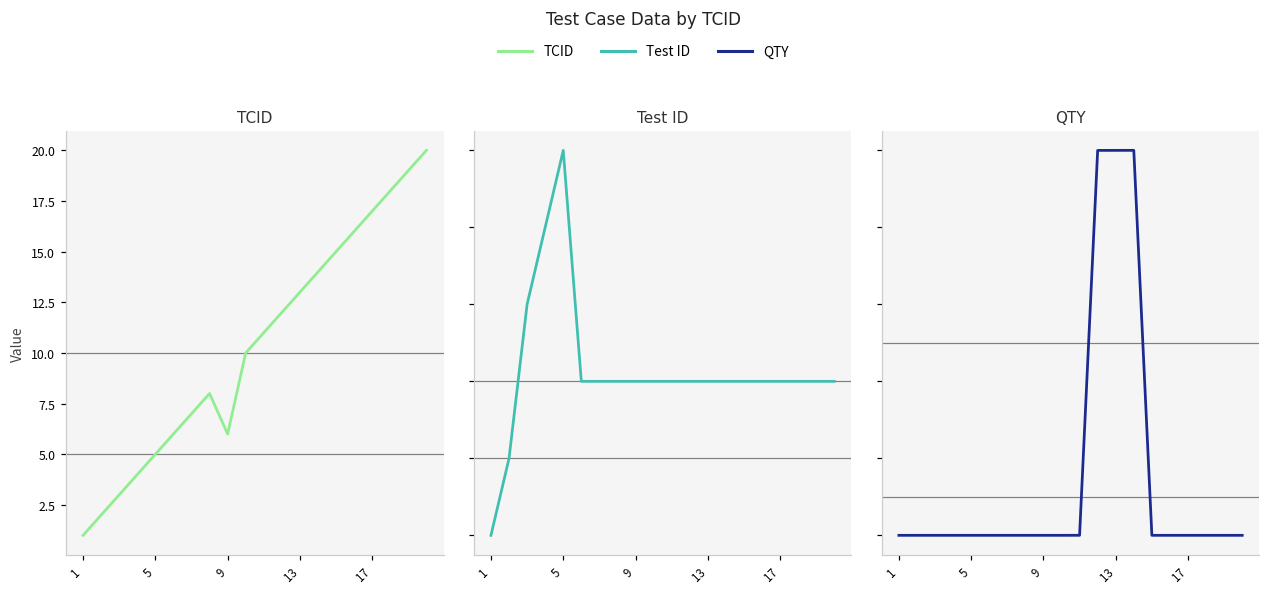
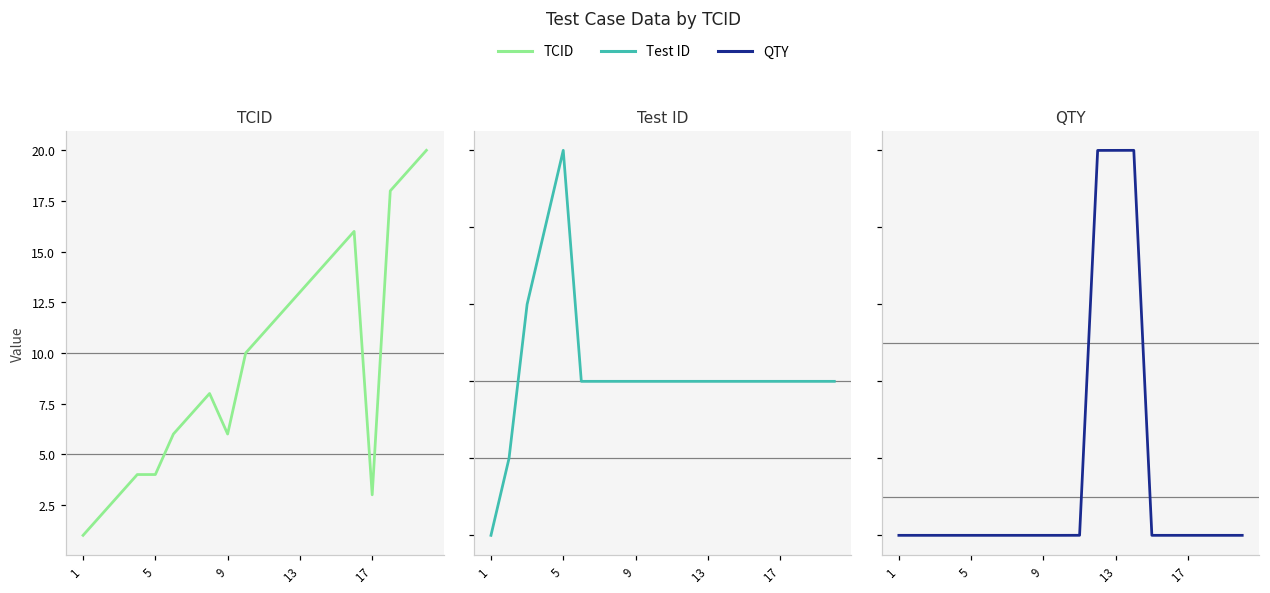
TCID, 5: 5 -> 4
TCID, 17: 17 -> 3
